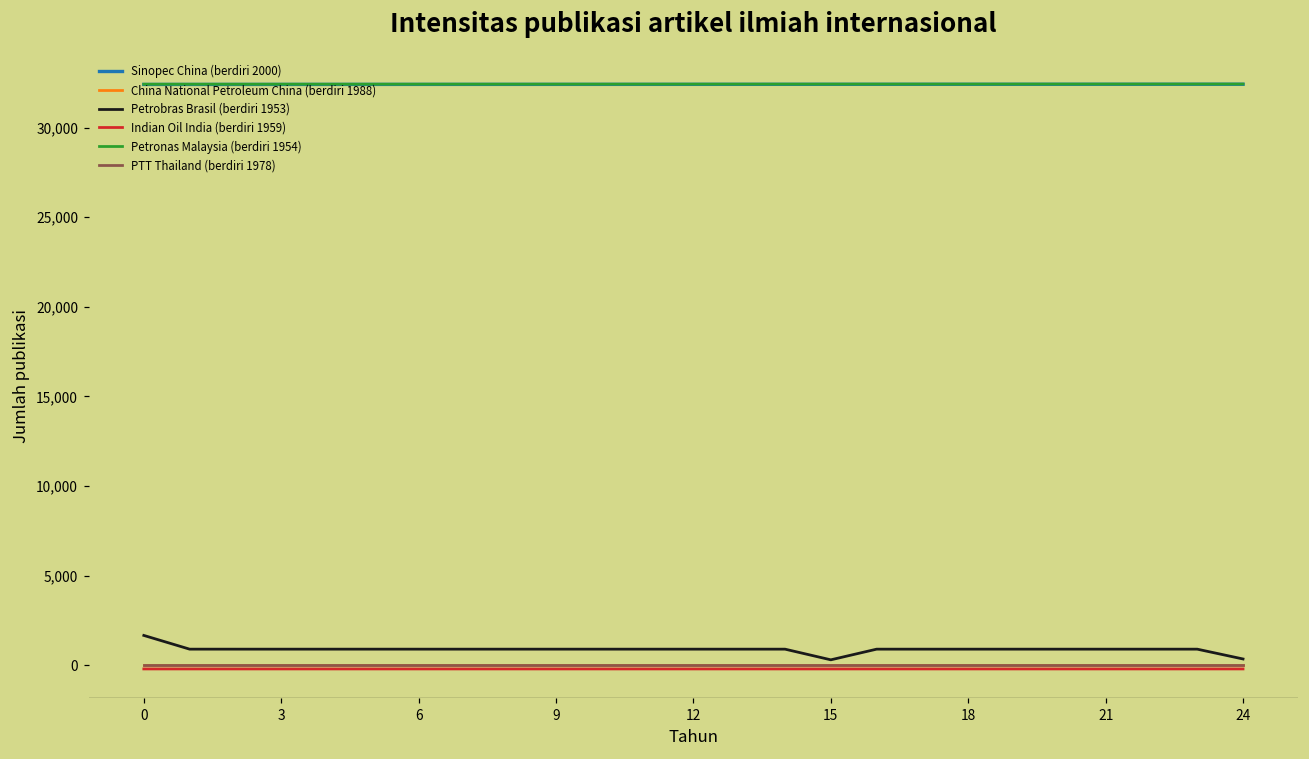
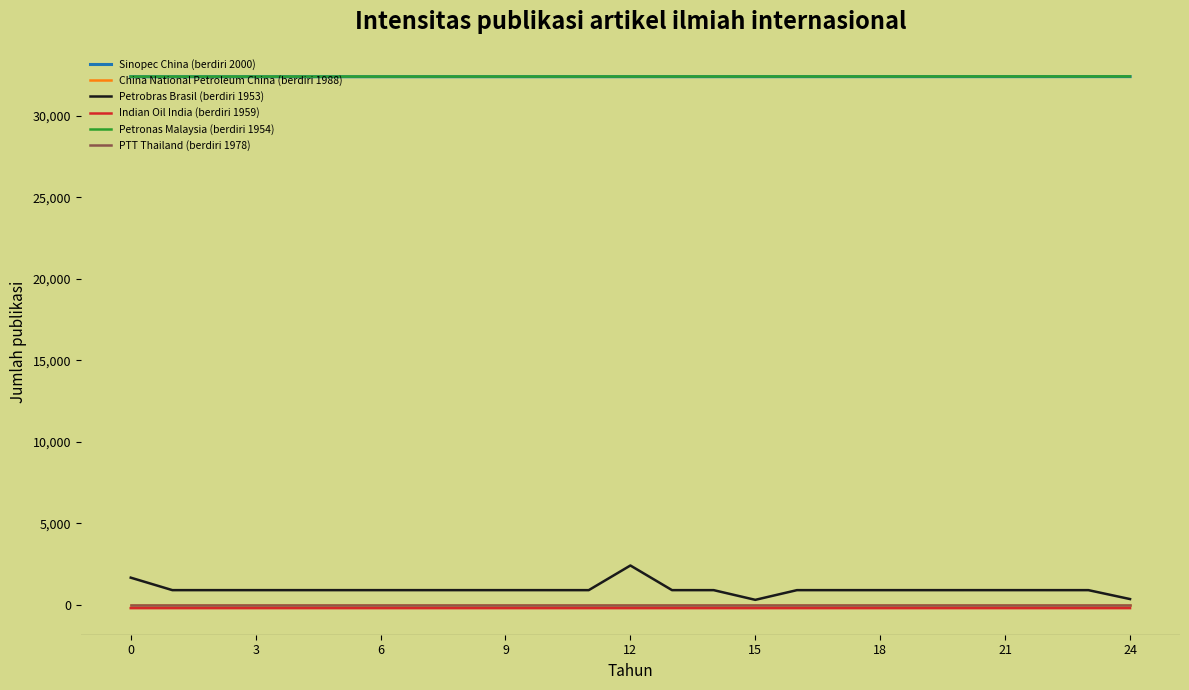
Petrobras Brasil (berdiri 1953), 12: 900 -> 2,400
